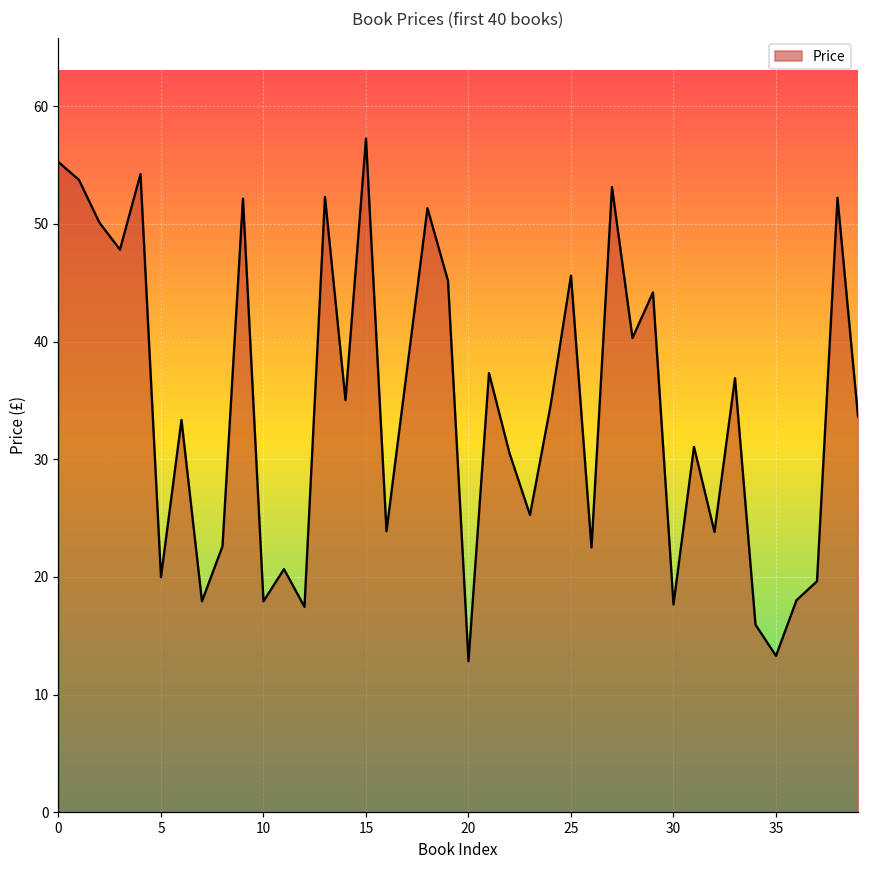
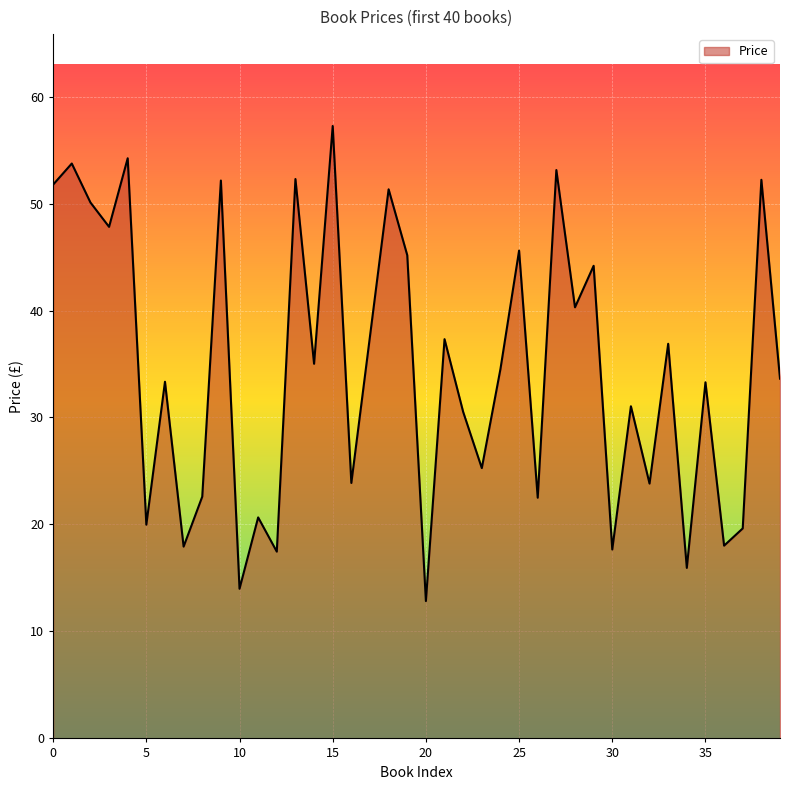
0: 55.3 -> 51.8
10: 17.9 -> 14.0
35: 13.3 -> 33.3
